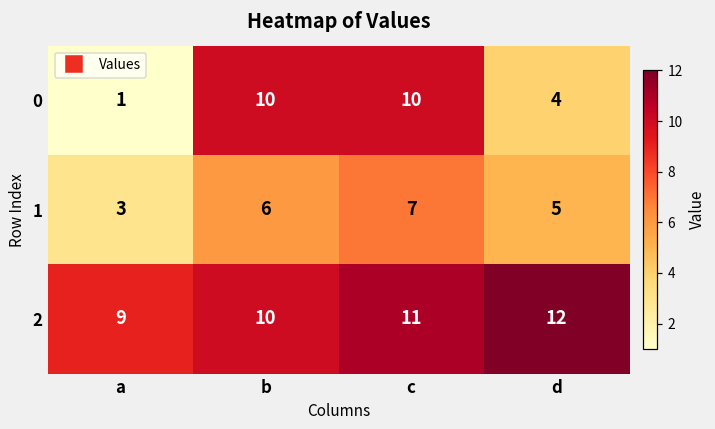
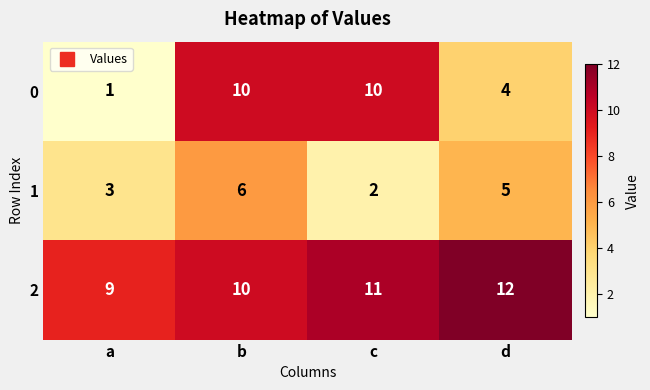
1, c: 7 -> 2
